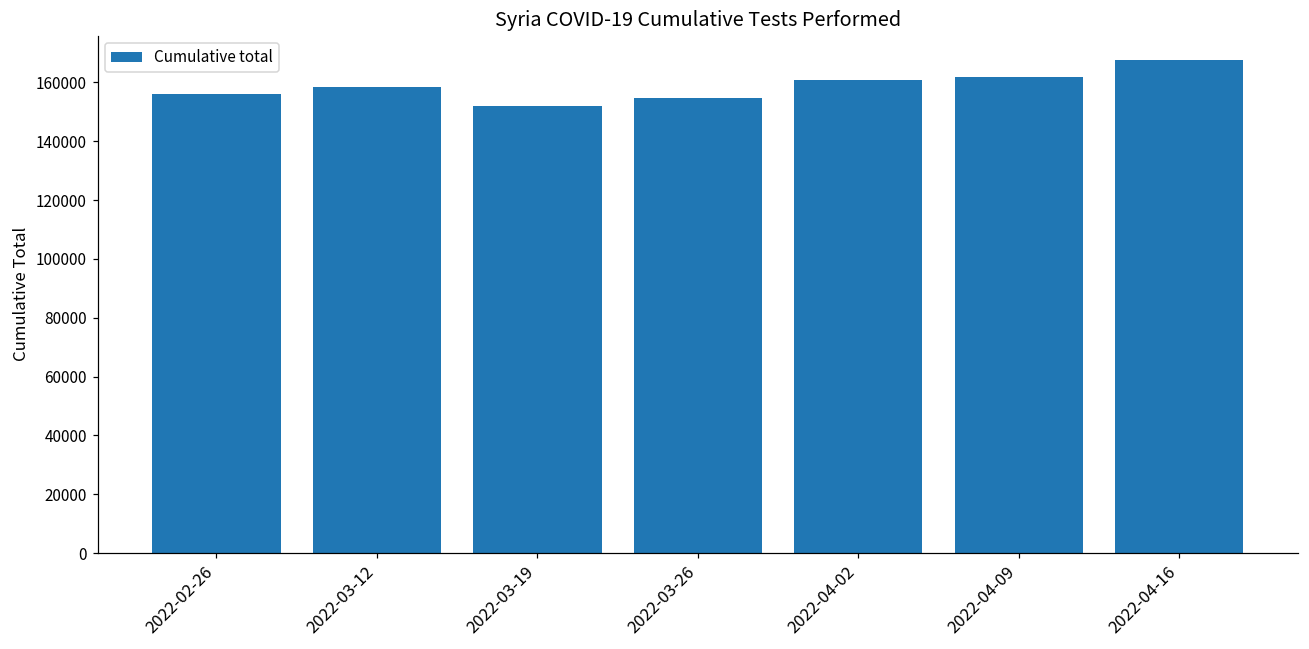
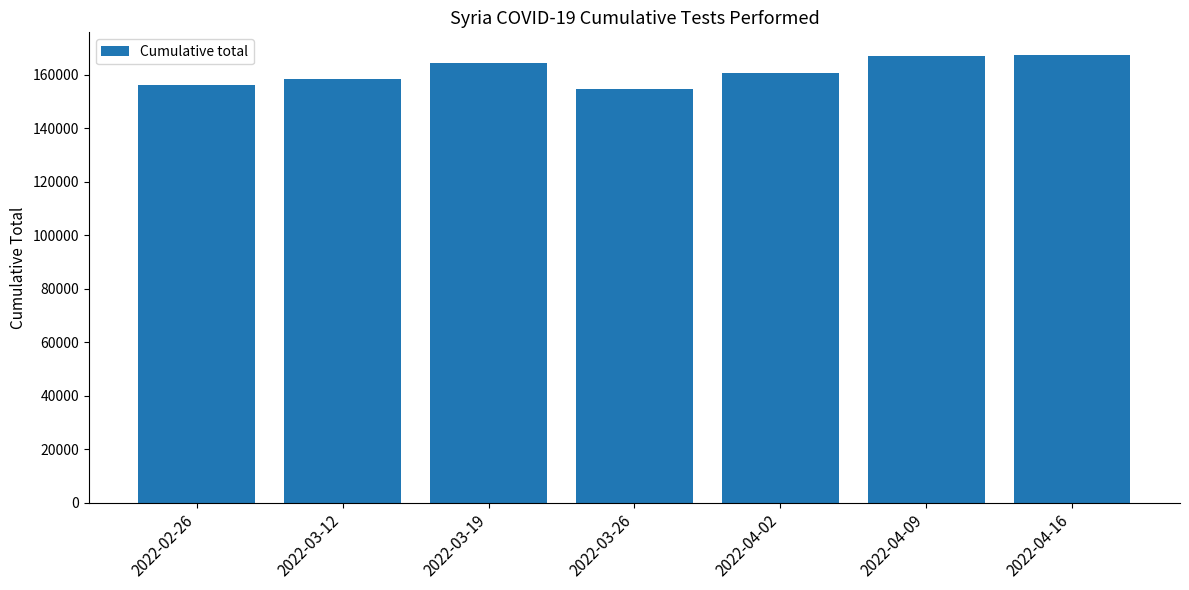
2022-03-19: 152000 -> 164000
2022-04-09: 162000 -> 167000
